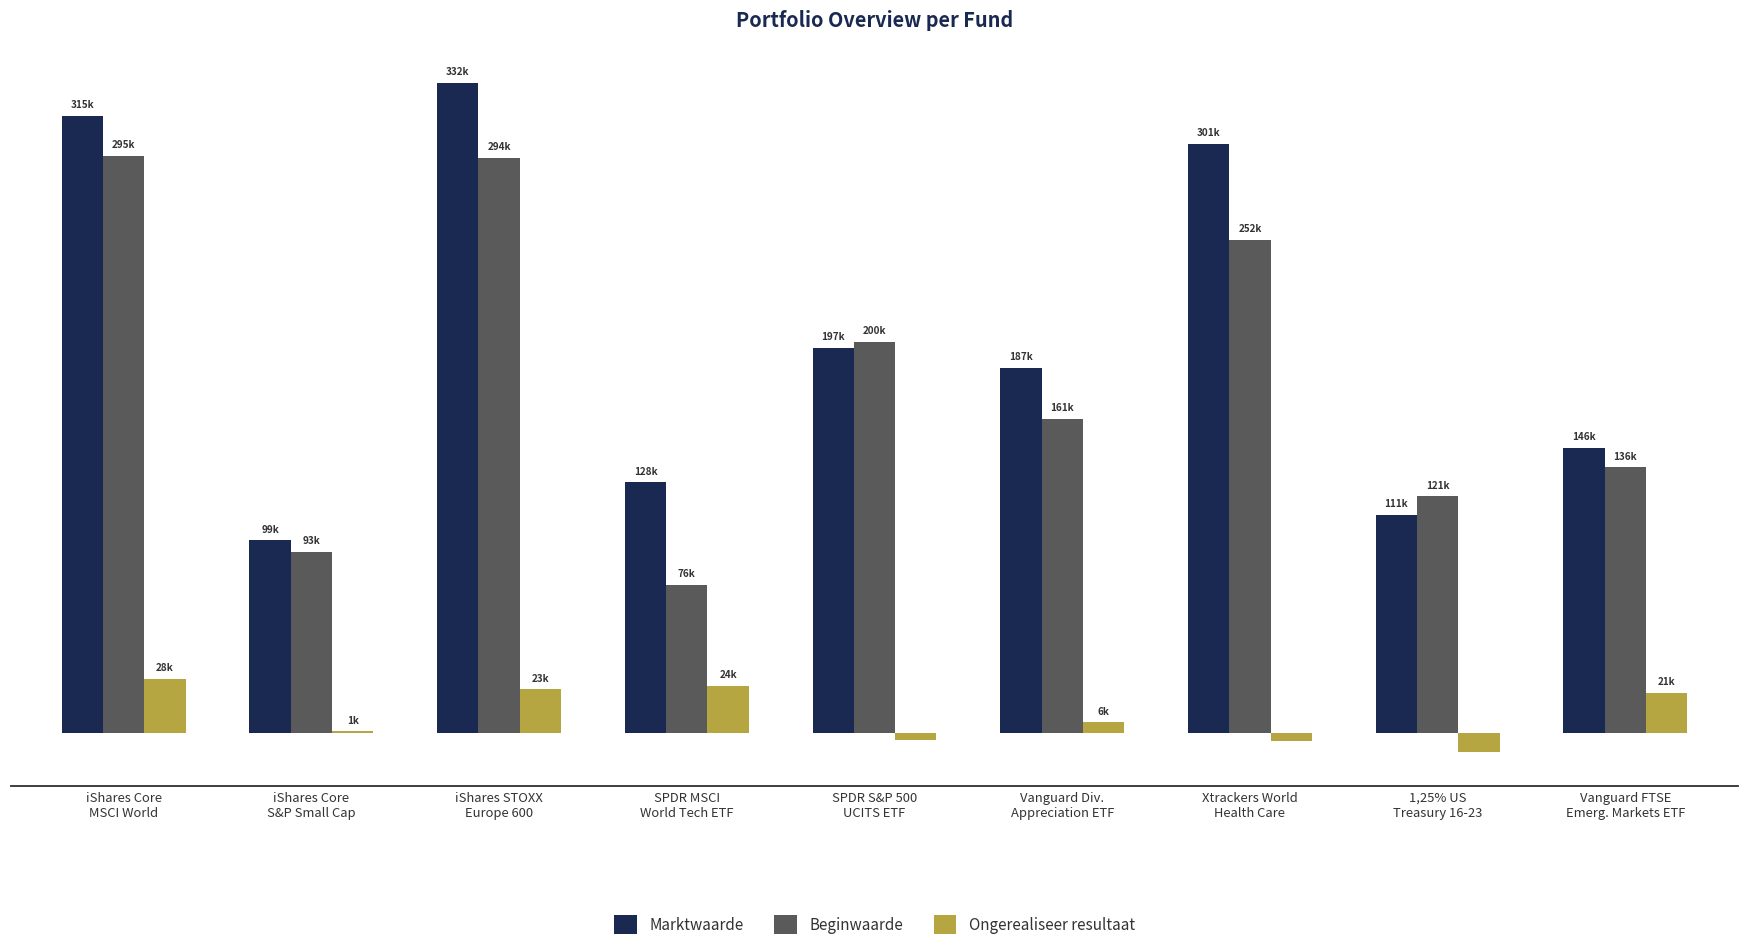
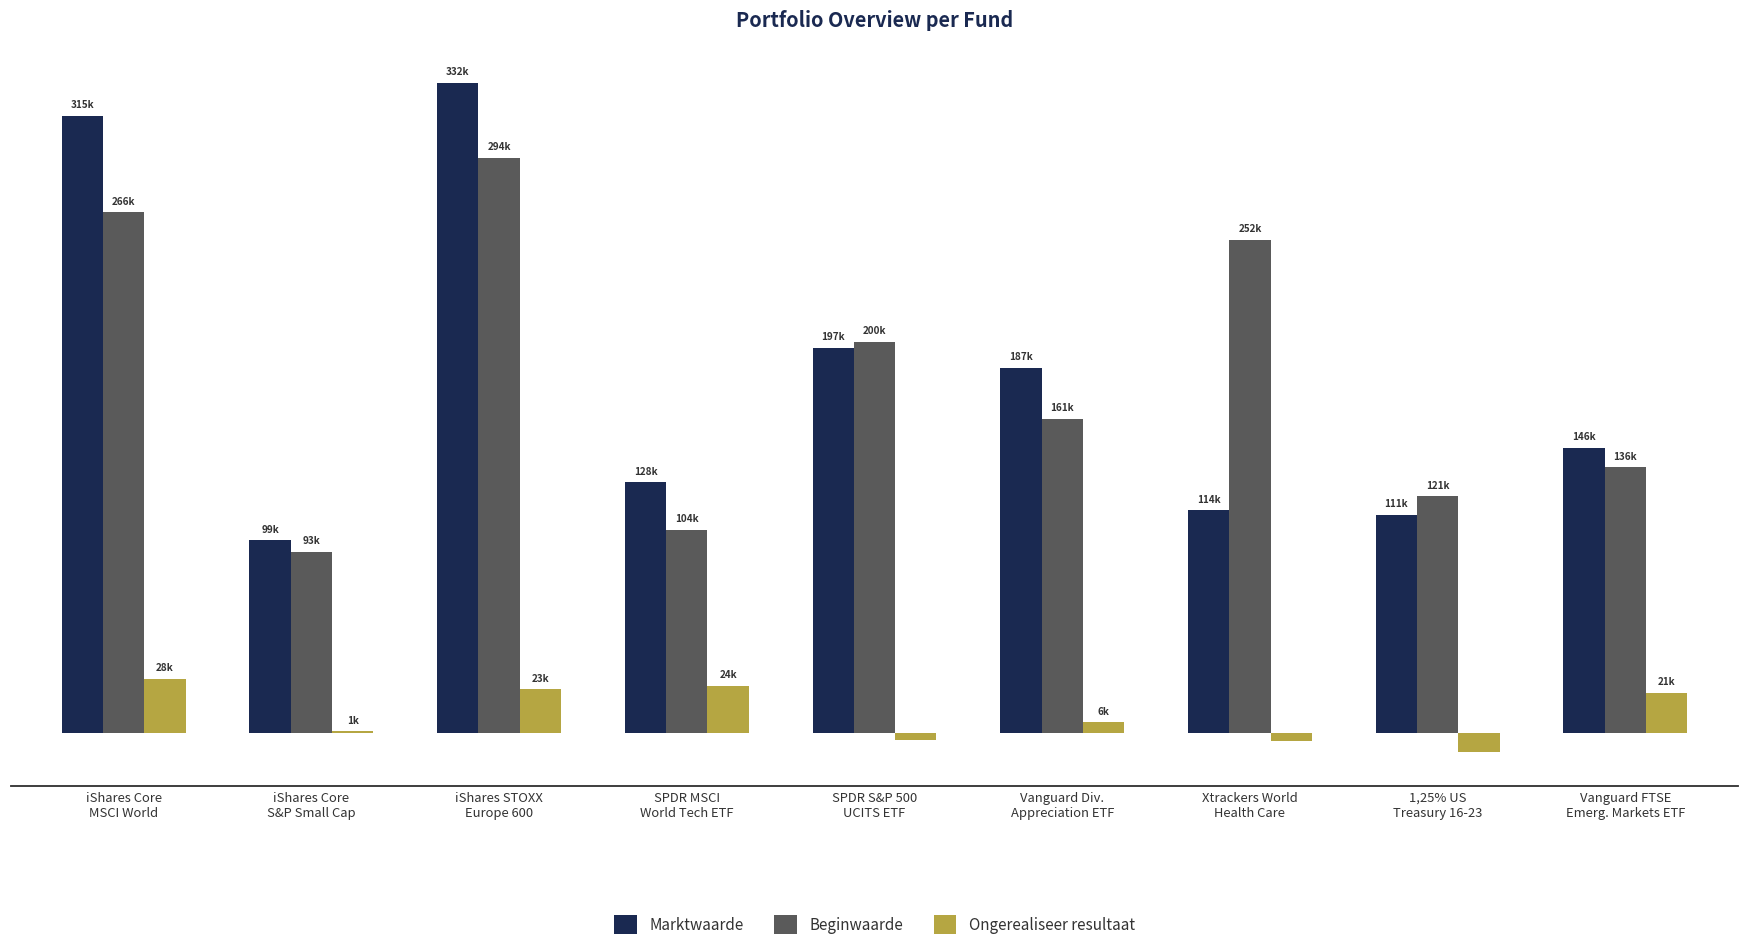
Beginwaarde, iShares Core MSCI World: 295k -> 266k
Beginwaarde, SPDR MSCI World Tech ETF: 76k -> 104k
Marktwaarde, Xtrackers World Health Care: 301k -> 114k
